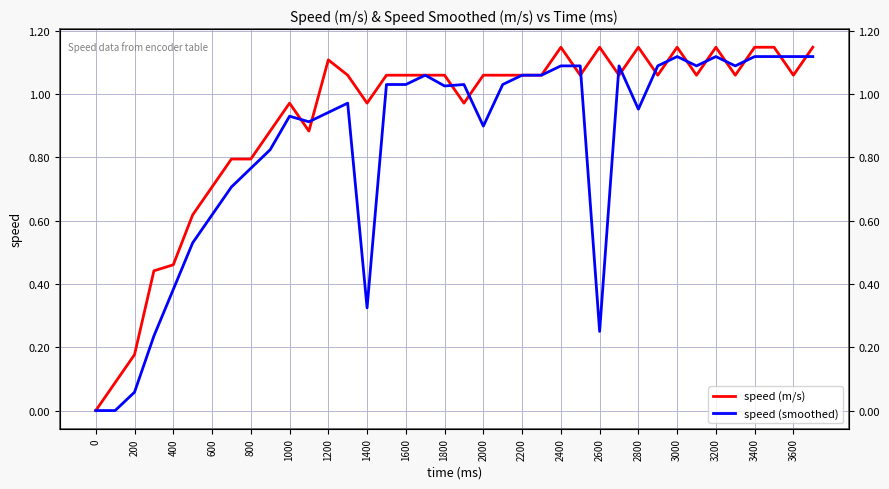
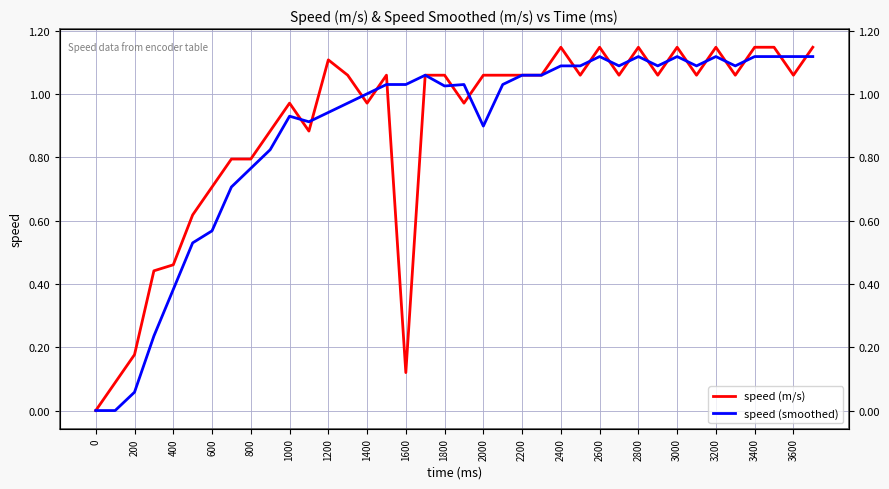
speed (smoothed), 600: 0.62 -> 0.57
speed (smoothed), 1400: 0.32 -> 1.00
speed (m/s), 1600: 1.06 -> 0.12
speed (smoothed), 2600: 0.25 -> 1.12
speed (smoothed), 2800: 0.95 -> 1.12
